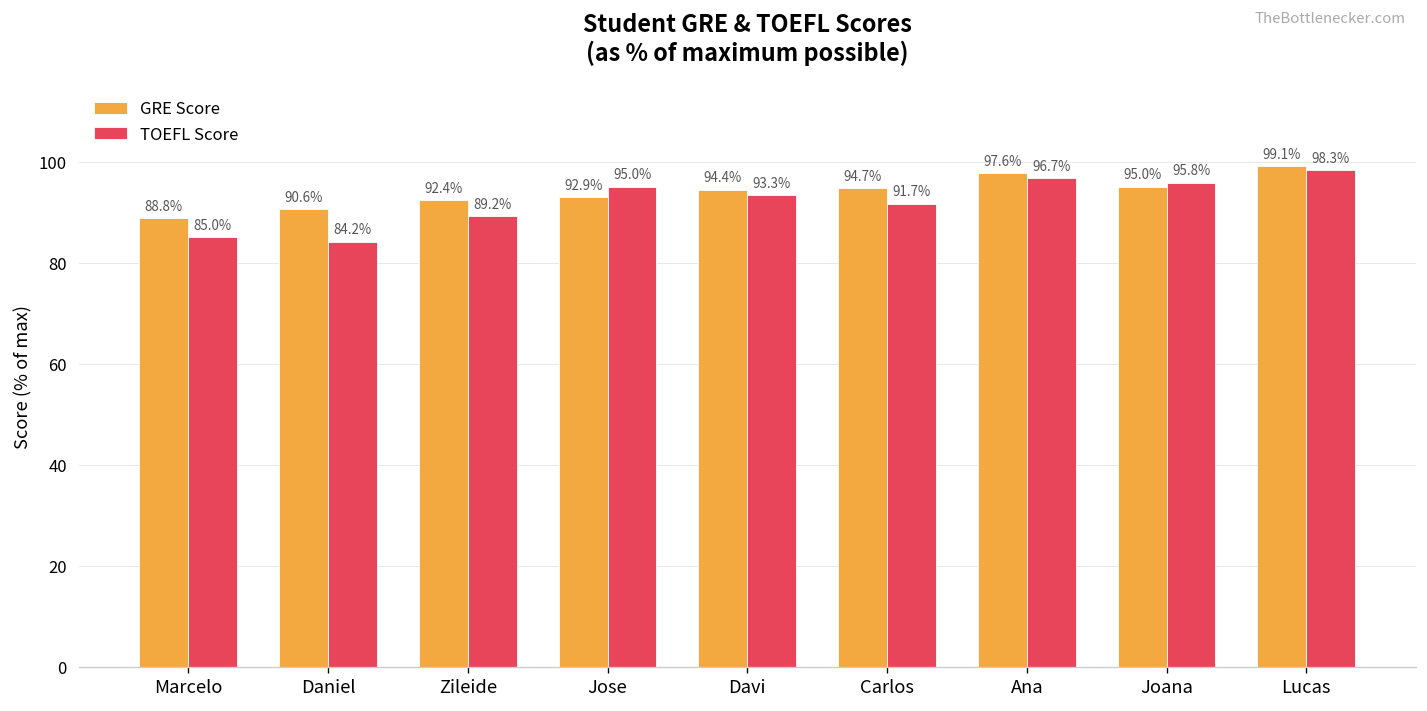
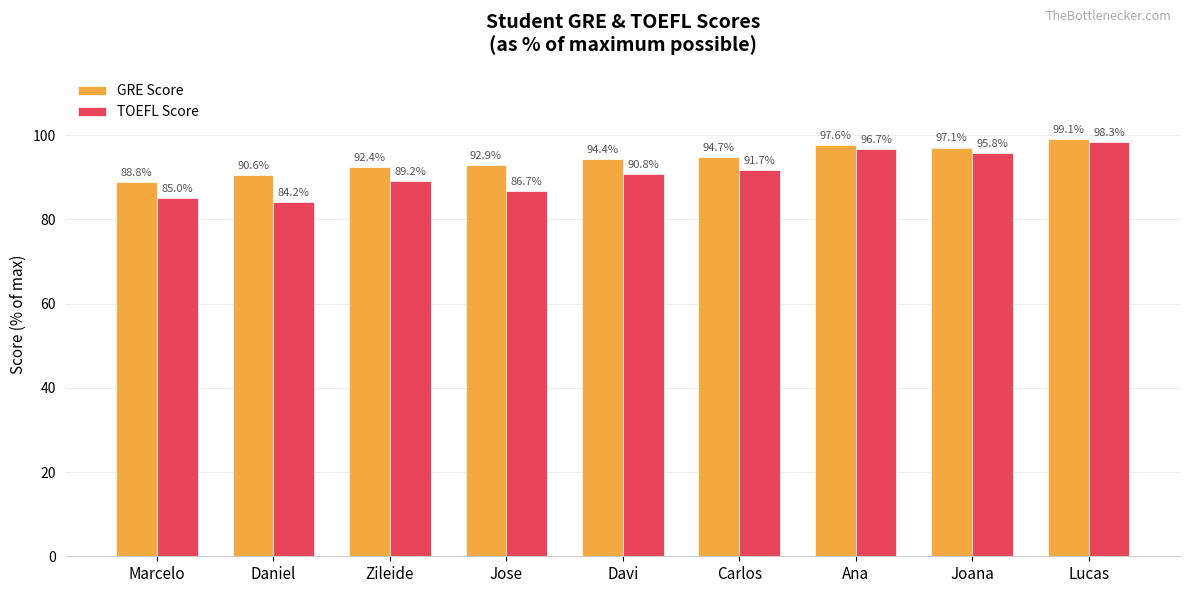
TOEFL Score, Jose: 95.0% -> 86.7%
TOEFL Score, Davi: 93.3% -> 90.8%
GRE Score, Joana: 95.0% -> 97.1%
